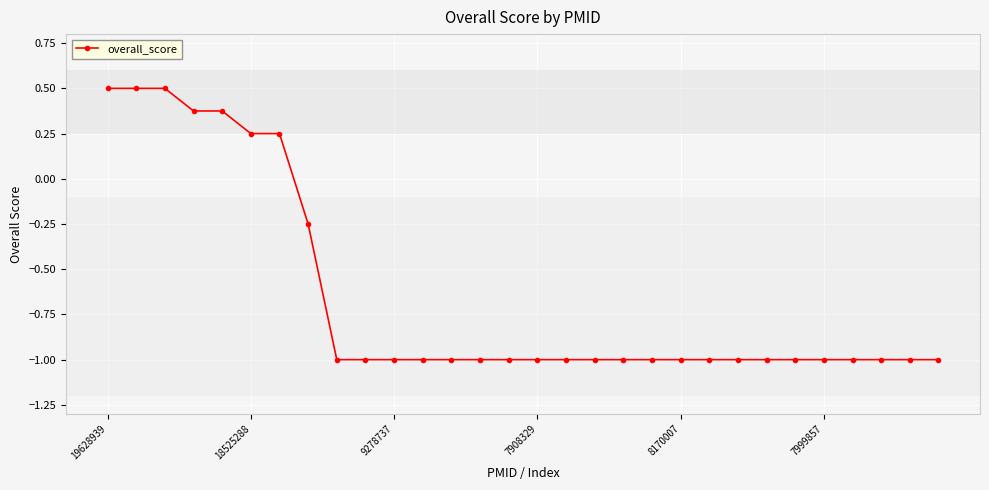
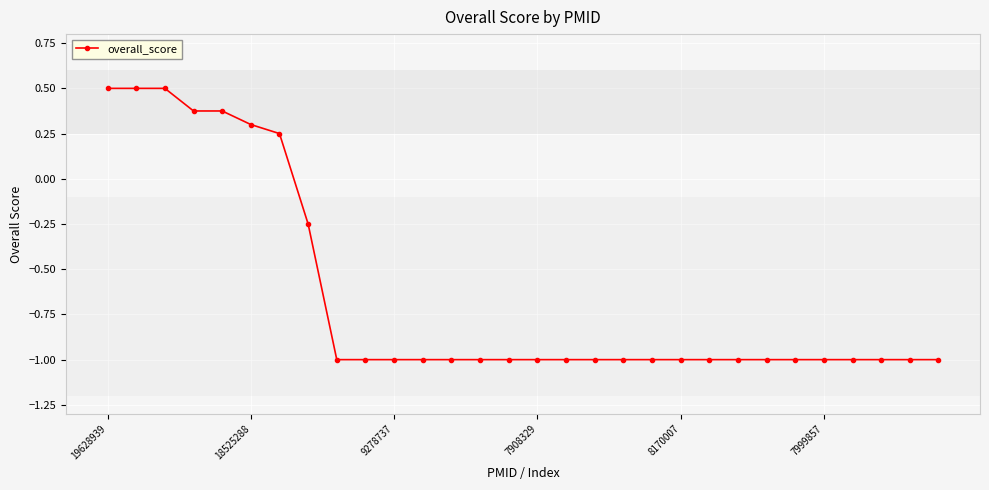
18525288: 0.25 -> 0.30
